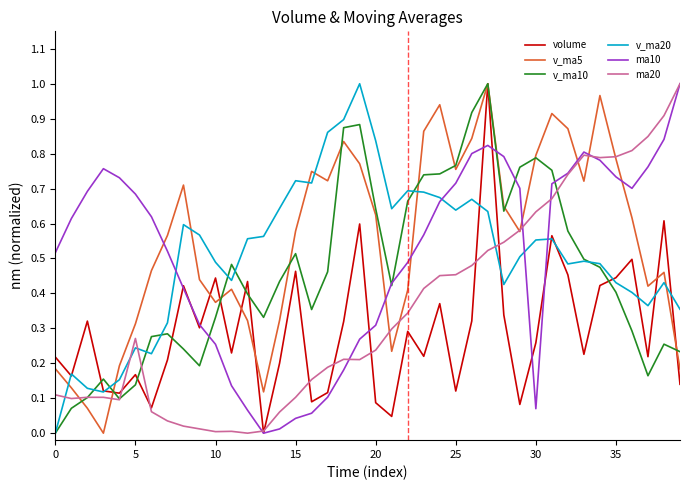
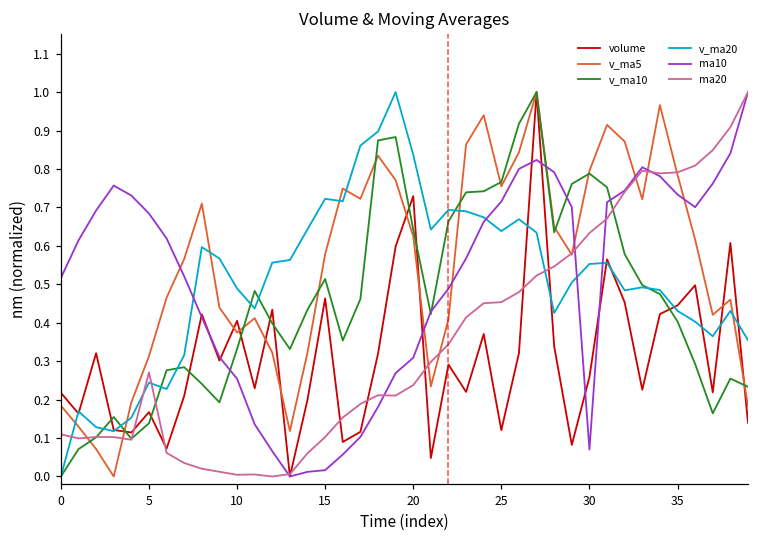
volume, 10: 0.44 -> 0.41
ma10, 15: 0.04 -> 0.02
volume, 20: 0.09 -> 0.73
